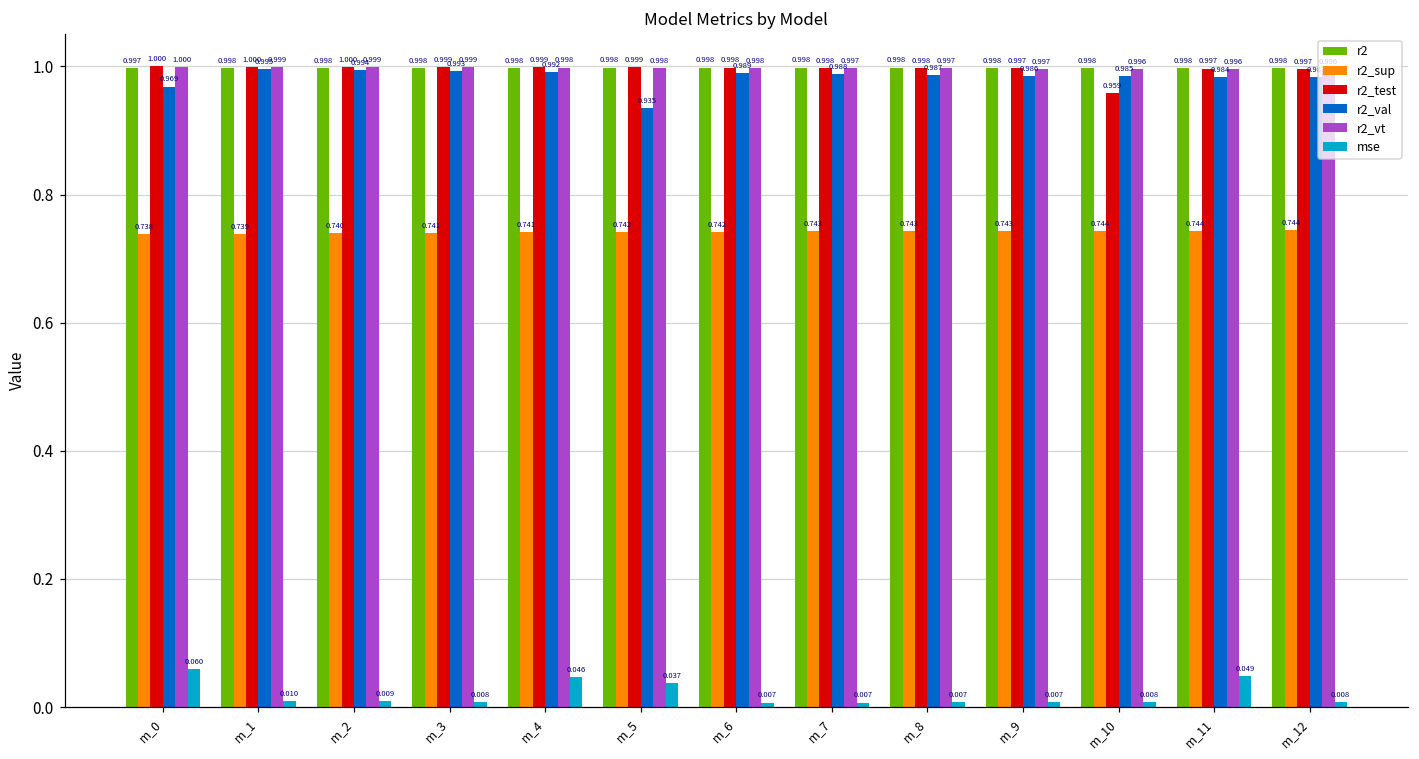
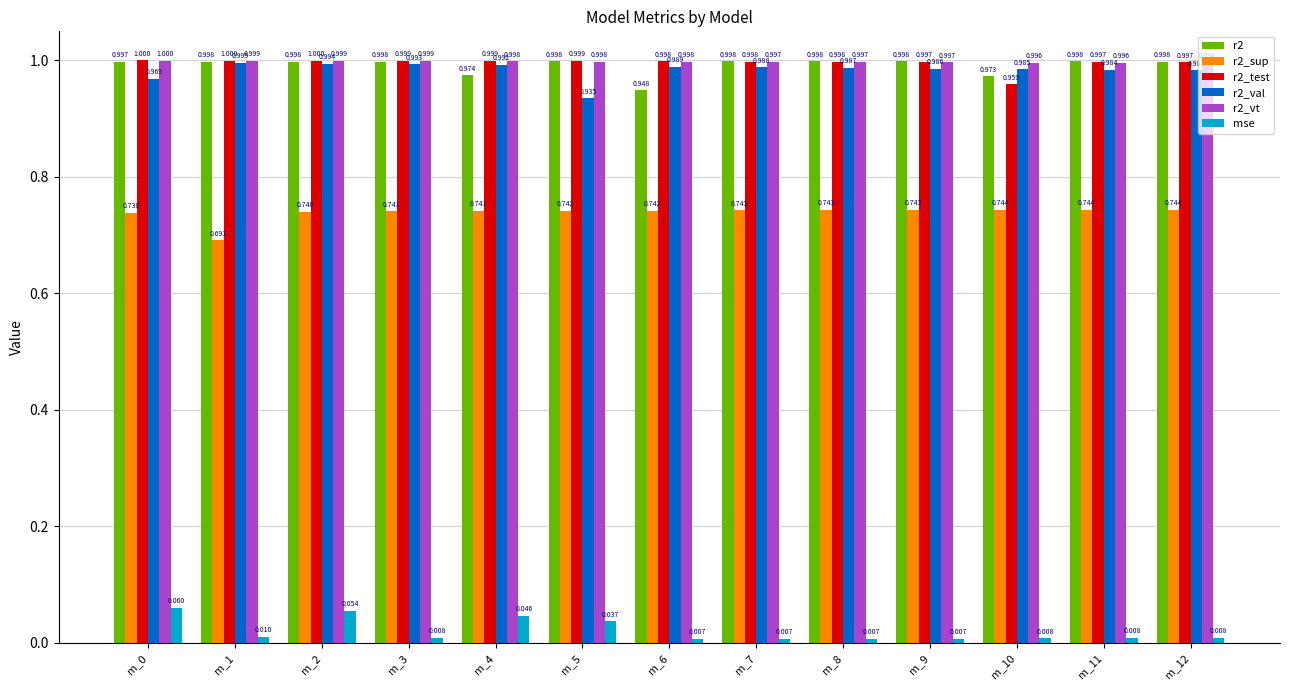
r2_sup, m_1: 0.739 -> 0.691
mse, m_2: 0.009 -> 0.054
r2, m_4: 0.998 -> 0.974
r2, m_6: 0.998 -> 0.948
r2, m_10: 0.998 -> 0.973
mse, m_11: 0.049 -> 0.008
